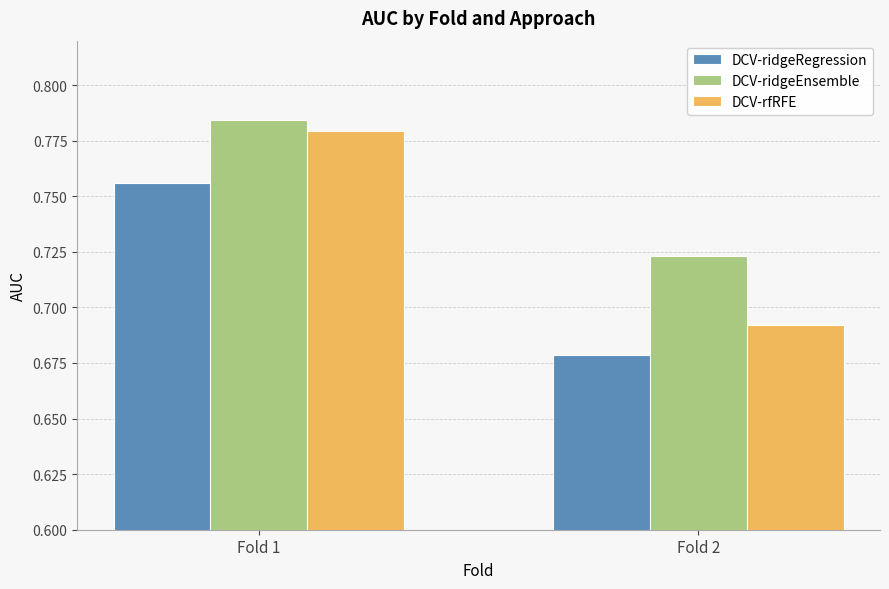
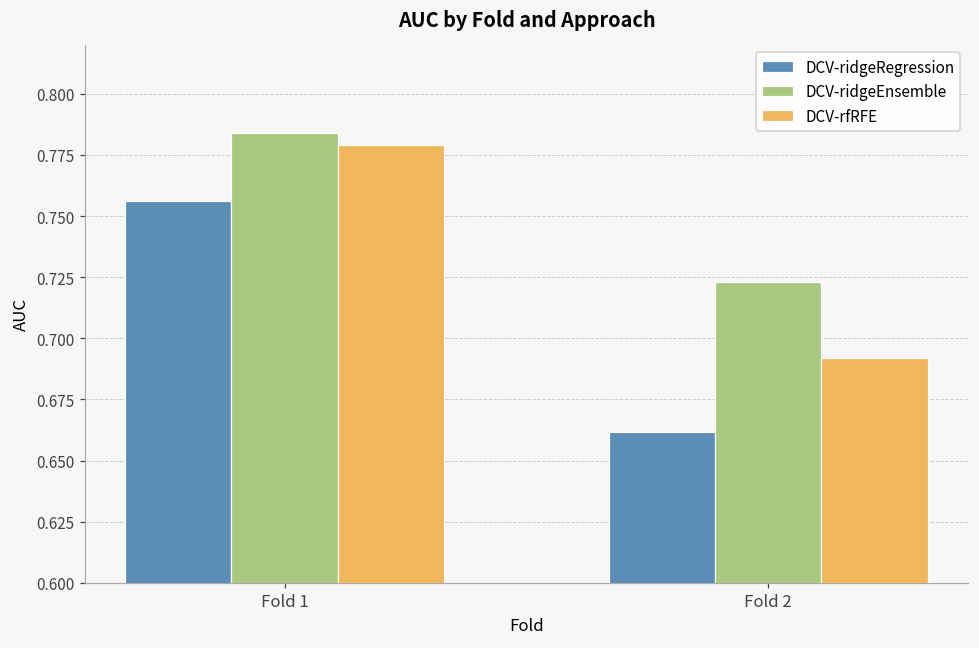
DCV-ridgeRegression, Fold 2: 0.678 -> 0.662
